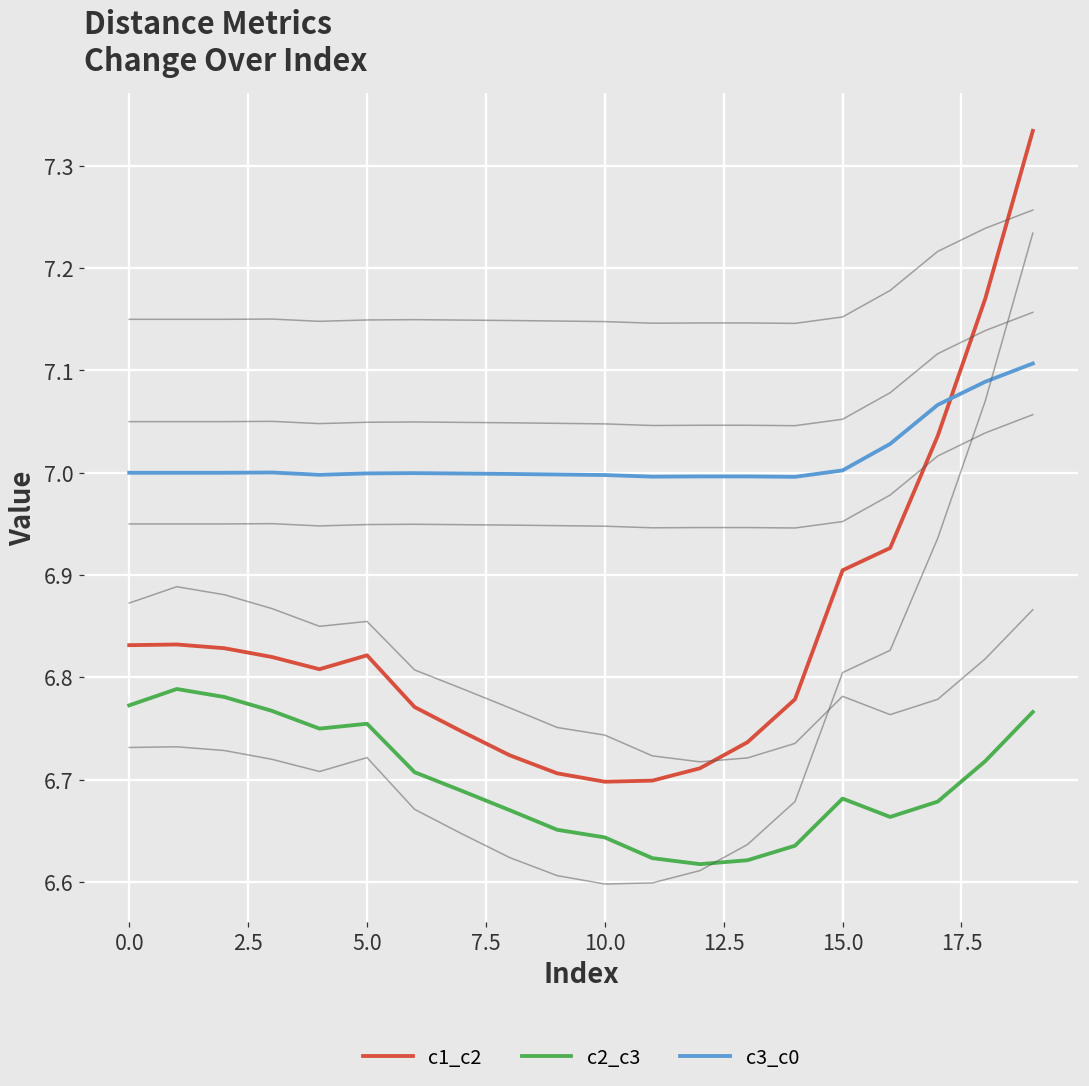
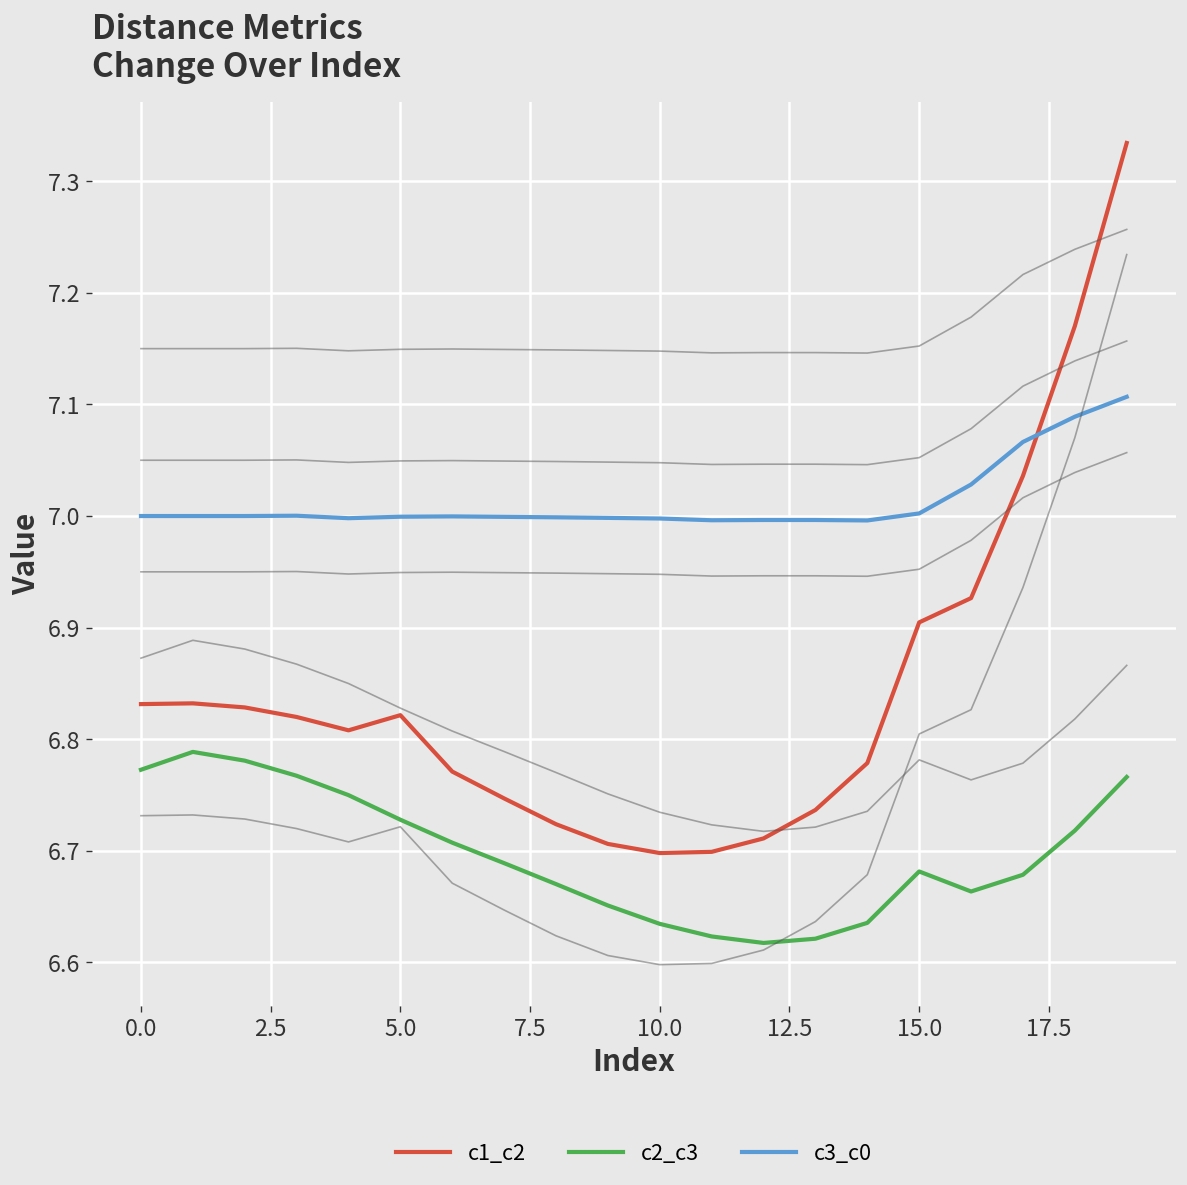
c2_c3, 5.0: 6.75 -> 6.73
c2_c3, 10.0: 6.64 -> 6.63
